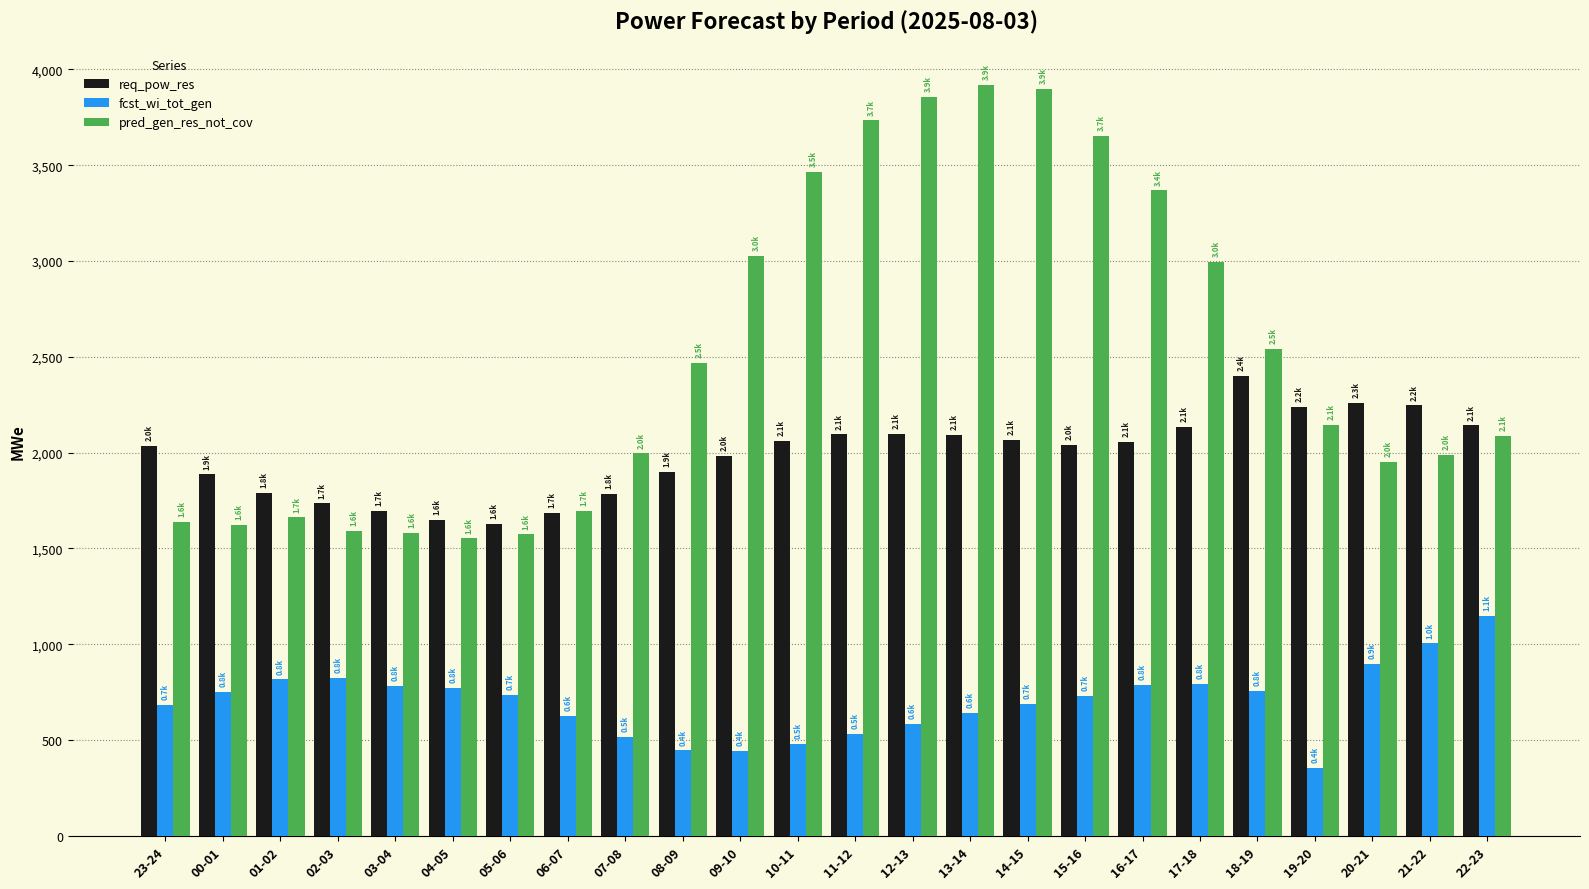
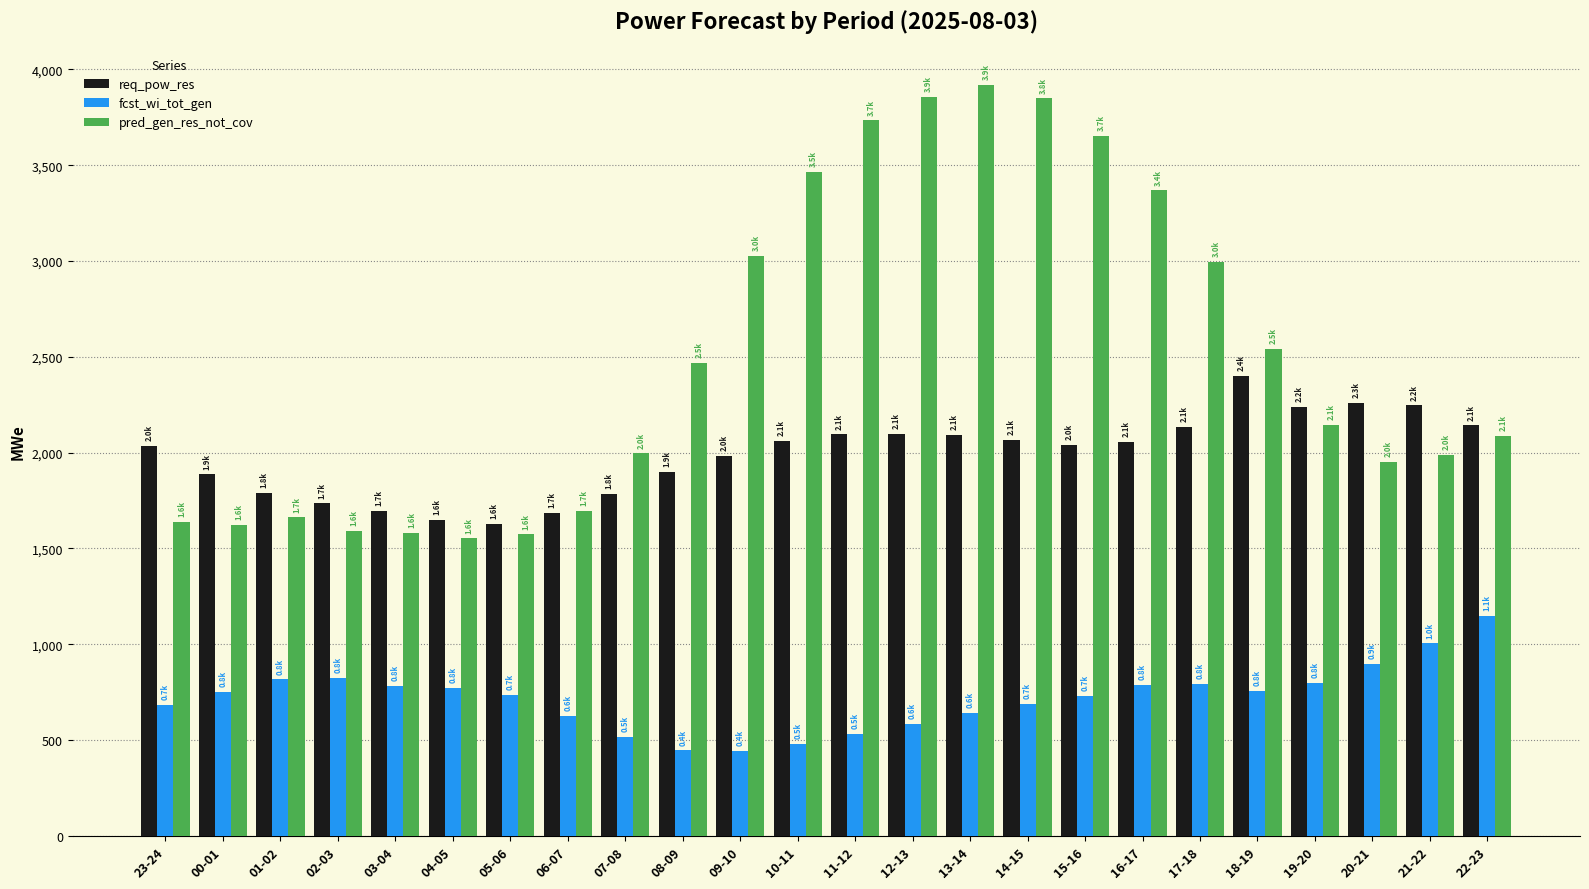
pred_gen_res_not_cov, 14-15: 3.9k -> 3.8k
fcst_wi_tot_gen, 19-20: 0.4k -> 0.8k
